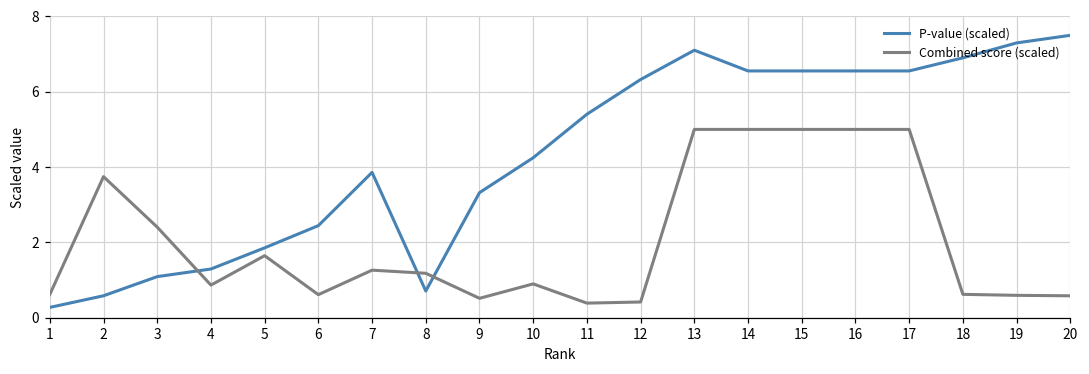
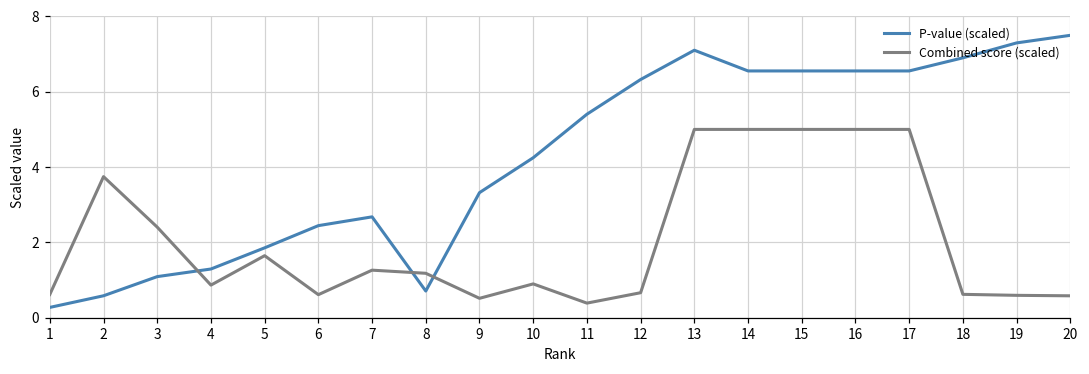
P-value (scaled), 7: 3.9 -> 2.7
Combined score (scaled), 12: 0.4 -> 0.7
